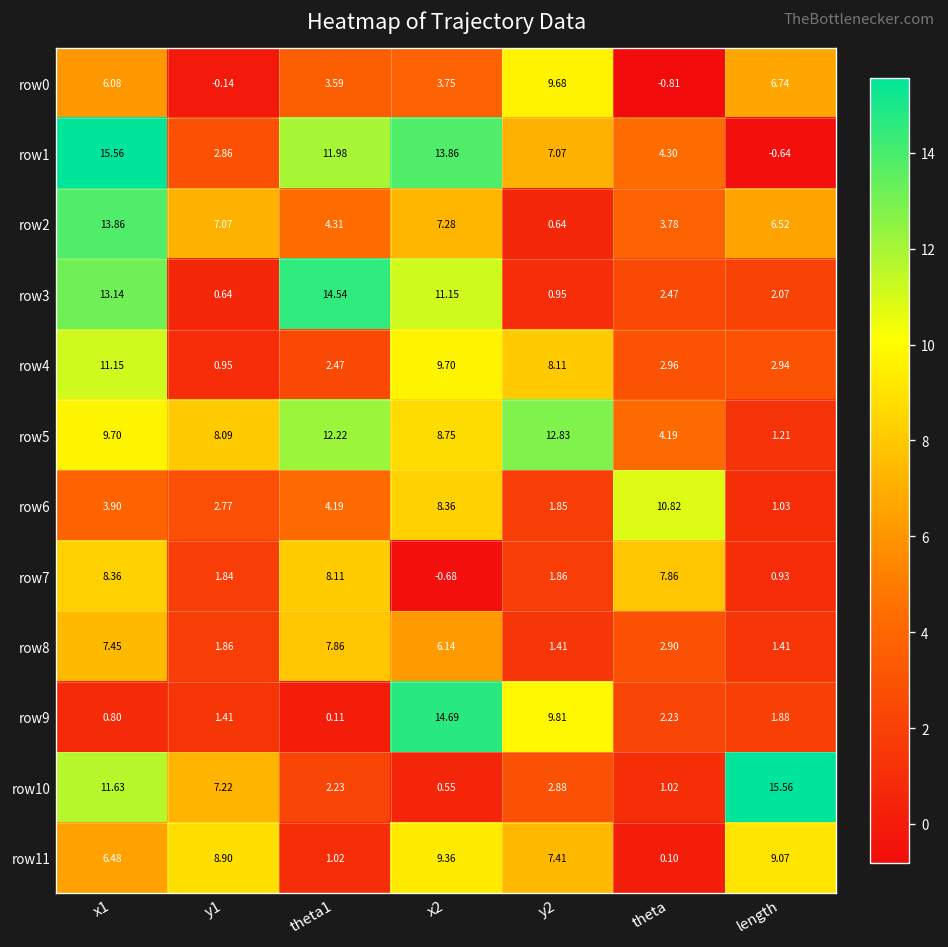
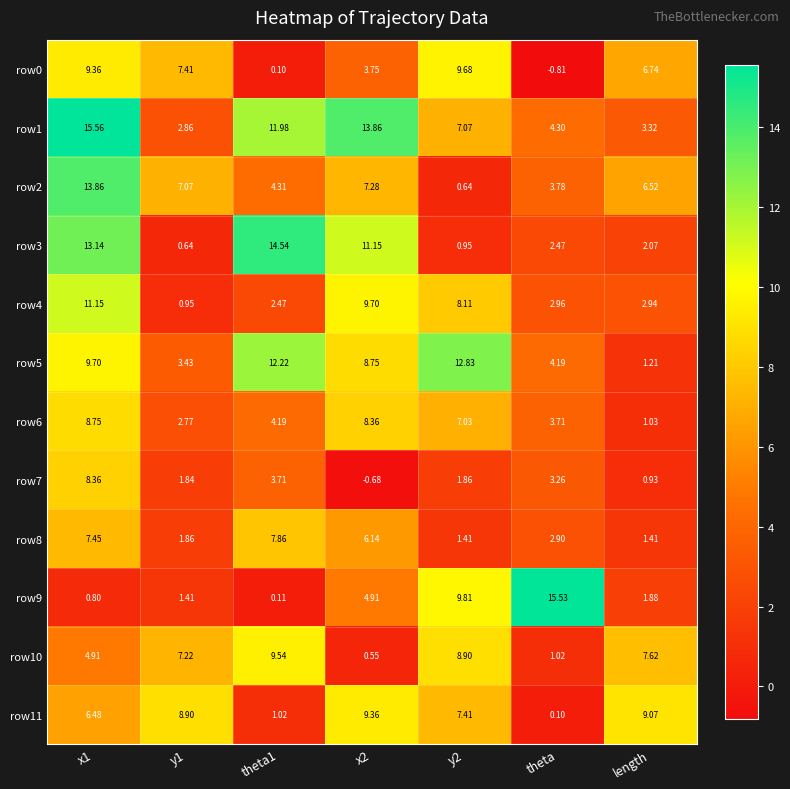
row0, x1: 6.08 -> 9.36
row0, y1: -0.14 -> 7.41
row0, theta1: 3.59 -> 0.10
row1, length: -0.64 -> 3.32
row5, y1: 8.09 -> 3.43
row6, x1: 3.90 -> 8.75
row6, y2: 1.85 -> 7.03
row6, theta: 10.82 -> 3.71
row7, theta1: 8.11 -> 3.71
row7, theta: 7.86 -> 3.26
row9, x2: 14.69 -> 4.91
row9, theta: 2.23 -> 15.53
row10, x1: 11.63 -> 4.91
row10, theta1: 2.23 -> 9.54
row10, y2: 2.88 -> 8.90
row10, length: 15.56 -> 7.62
